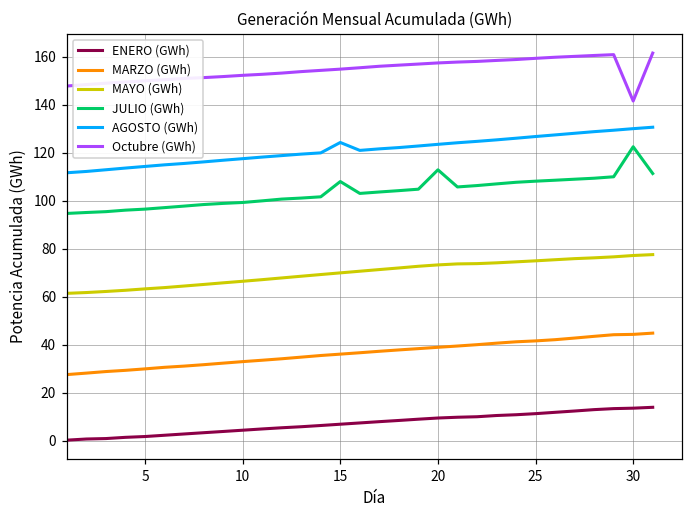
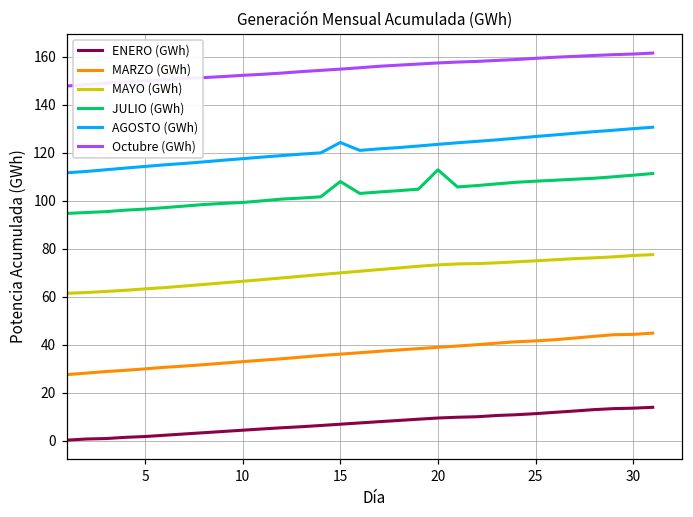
JULIO (GWh), 30: 122 -> 111
Octubre (GWh), 30: 142 -> 161
